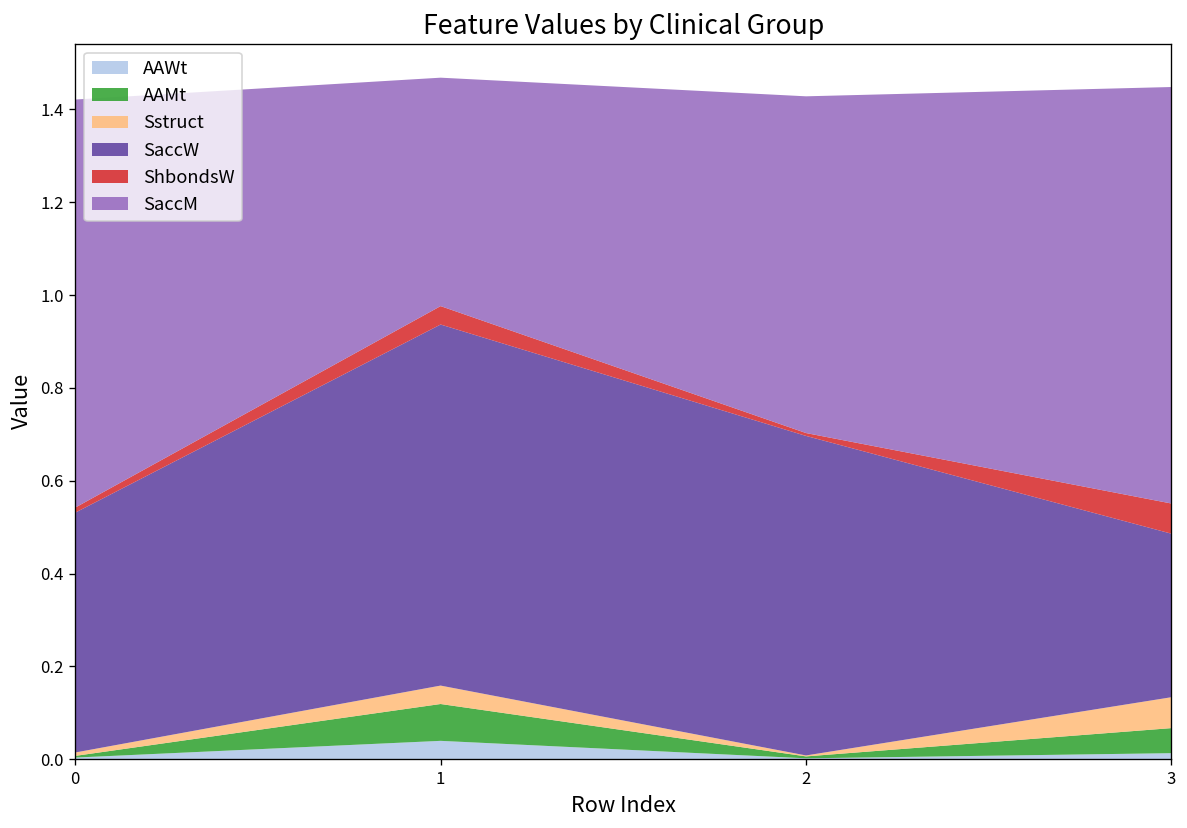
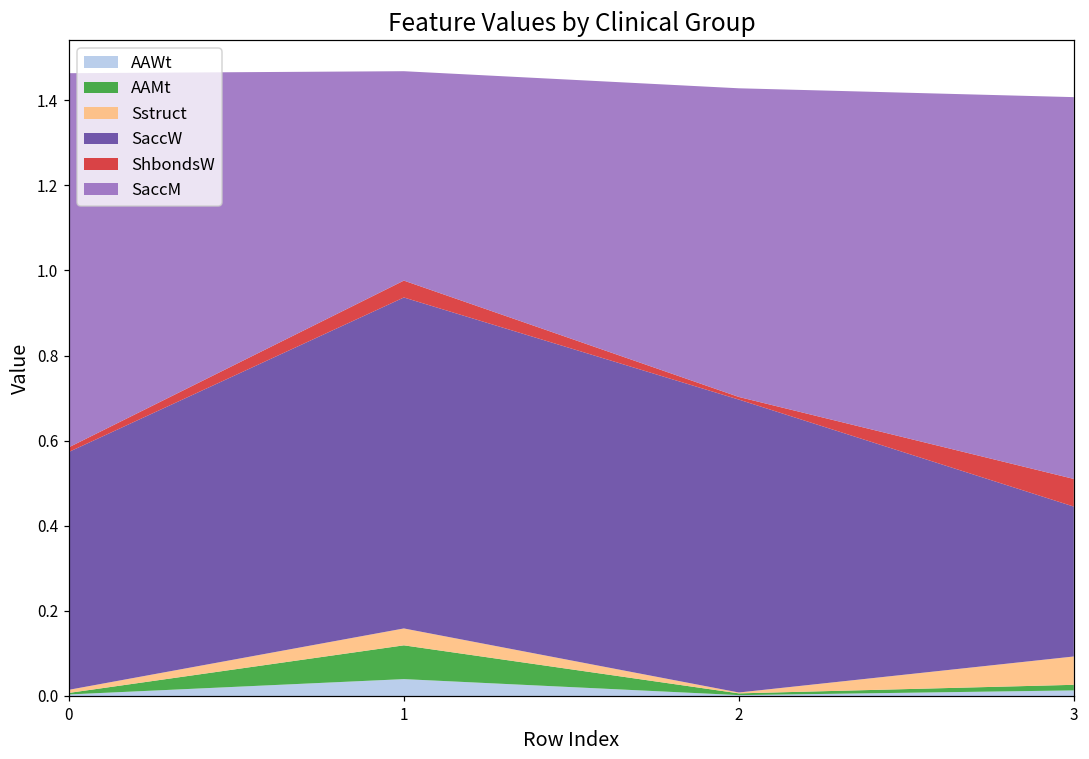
SaccW, 0: 0.52 -> 0.56
AAMt, 3: 0.05 -> 0.01
